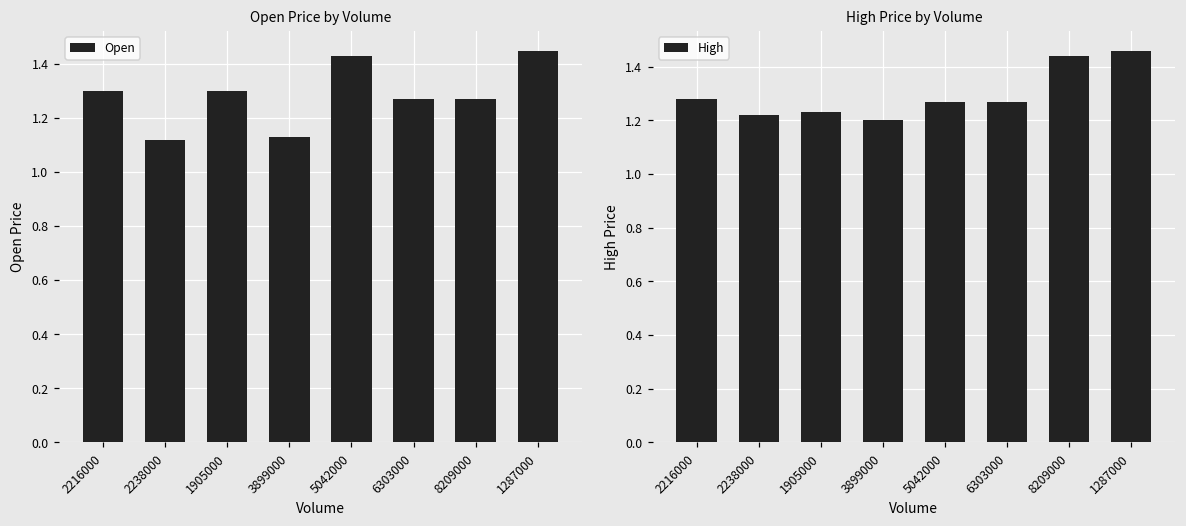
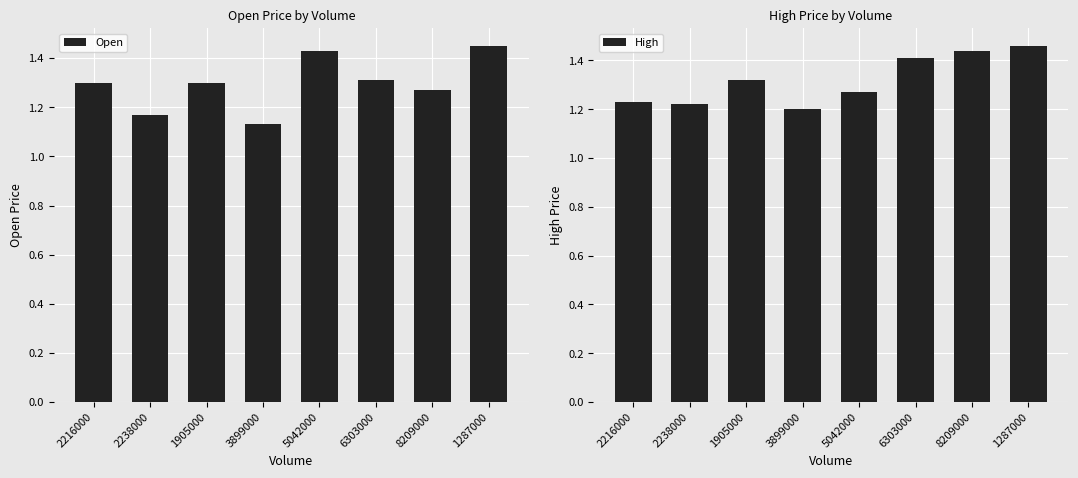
Open Price by Volume, 2238000: 1.12 -> 1.17
Open Price by Volume, 6303000: 1.27 -> 1.31
High Price by Volume, 2216000: 1.28 -> 1.23
High Price by Volume, 1905000: 1.23 -> 1.32
High Price by Volume, 6303000: 1.27 -> 1.41
